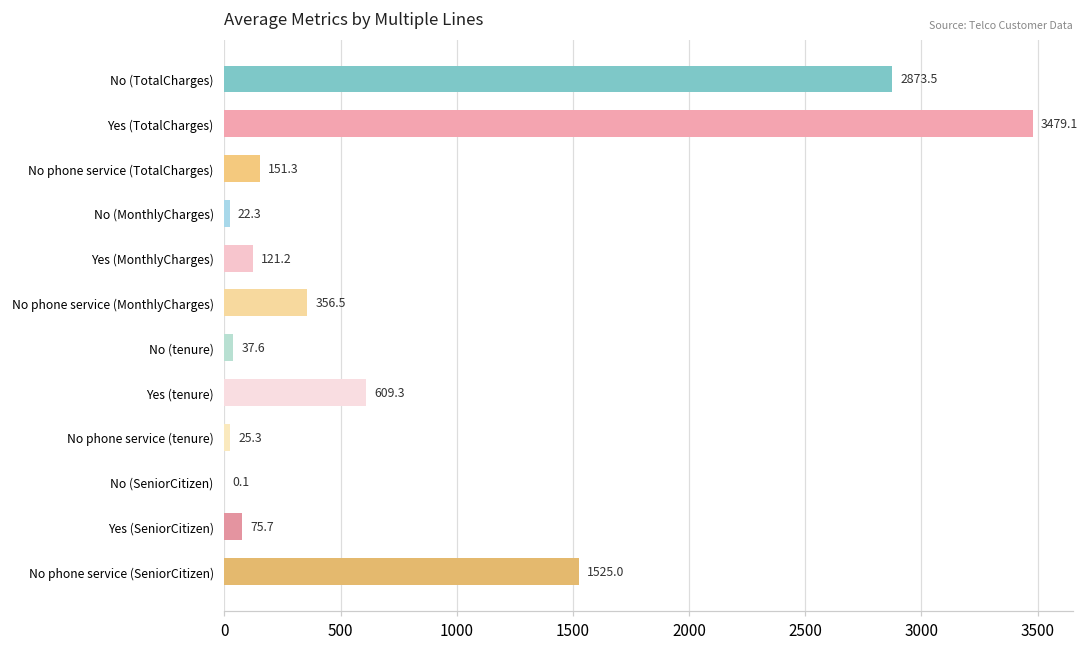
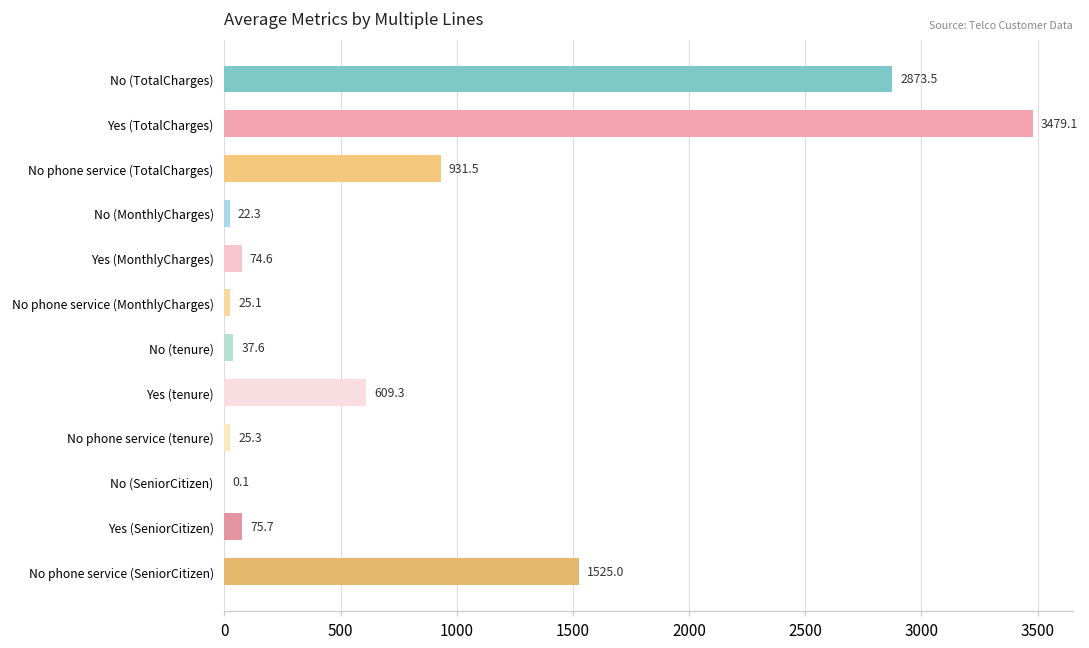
No phone service (TotalCharges): 151.3 -> 931.5
Yes (MonthlyCharges): 121.2 -> 74.6
No phone service (MonthlyCharges): 356.5 -> 25.1
